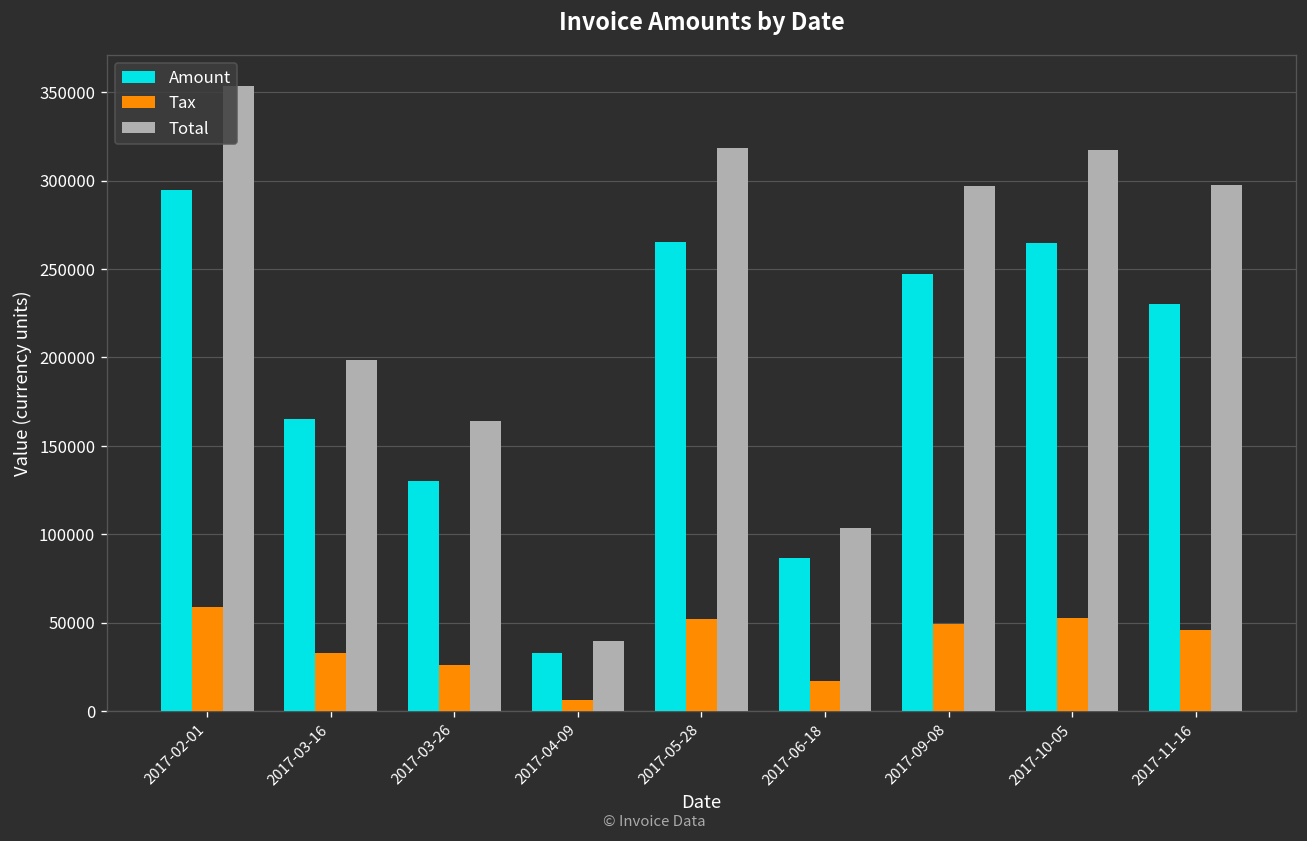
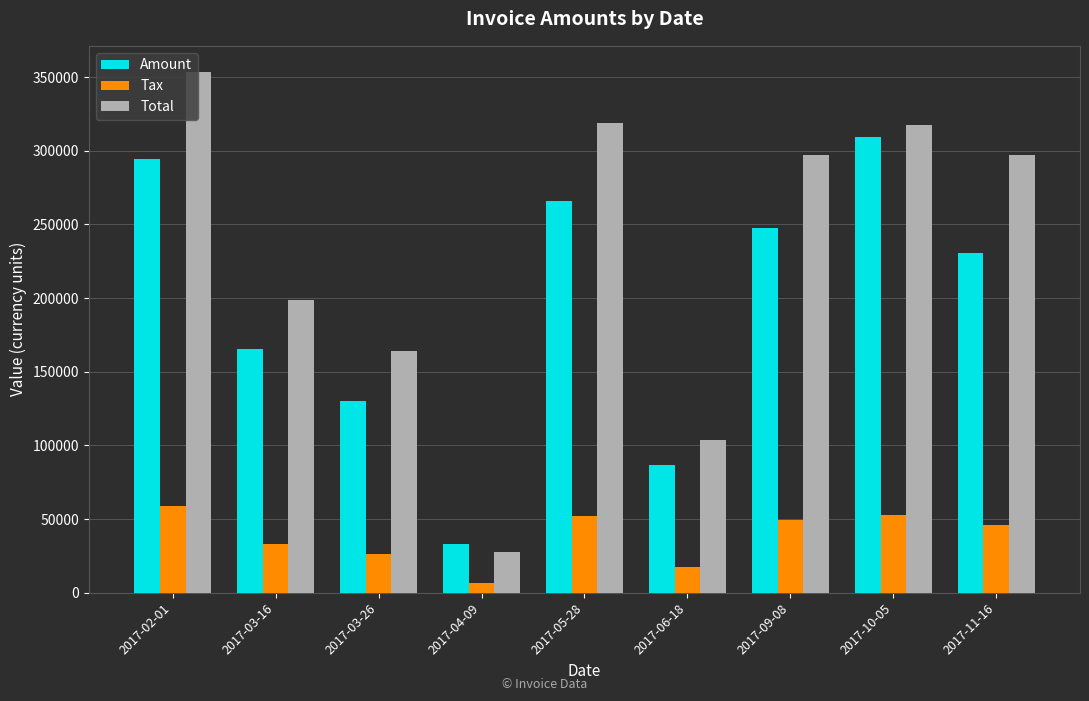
Total, 2017-04-09: 39000 -> 27000
Amount, 2017-10-05: 265000 -> 309000
